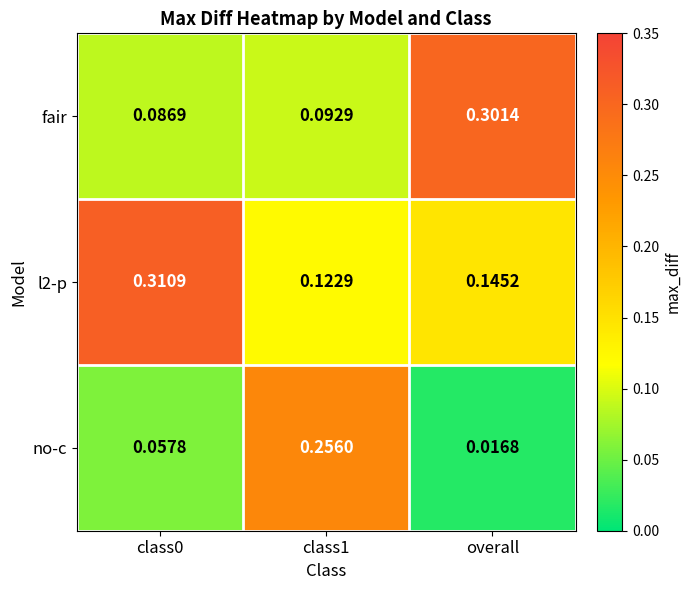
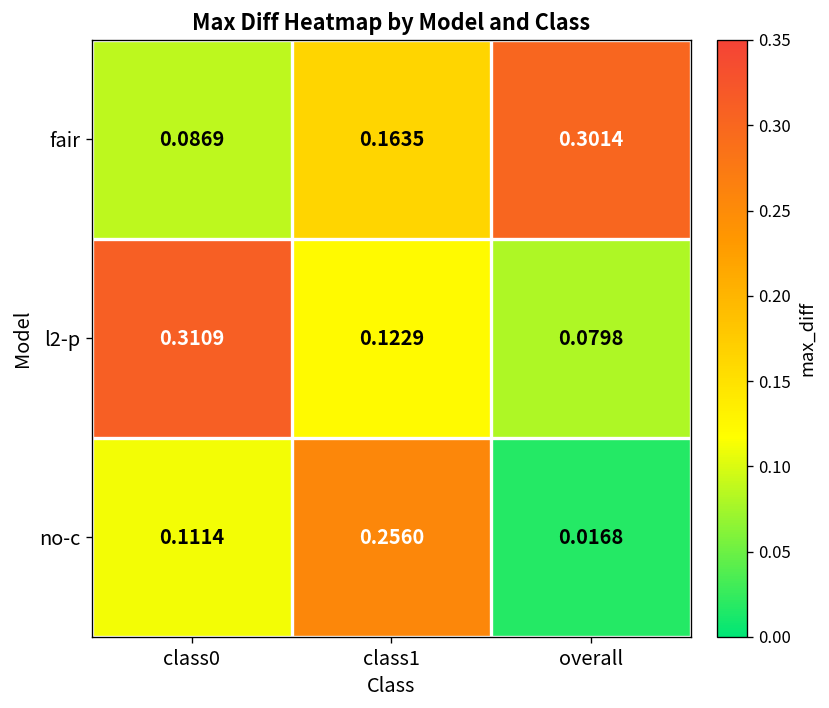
fair, class1: 0.0929 -> 0.1635
l2-p, overall: 0.1452 -> 0.0798
no-c, class0: 0.0578 -> 0.1114
